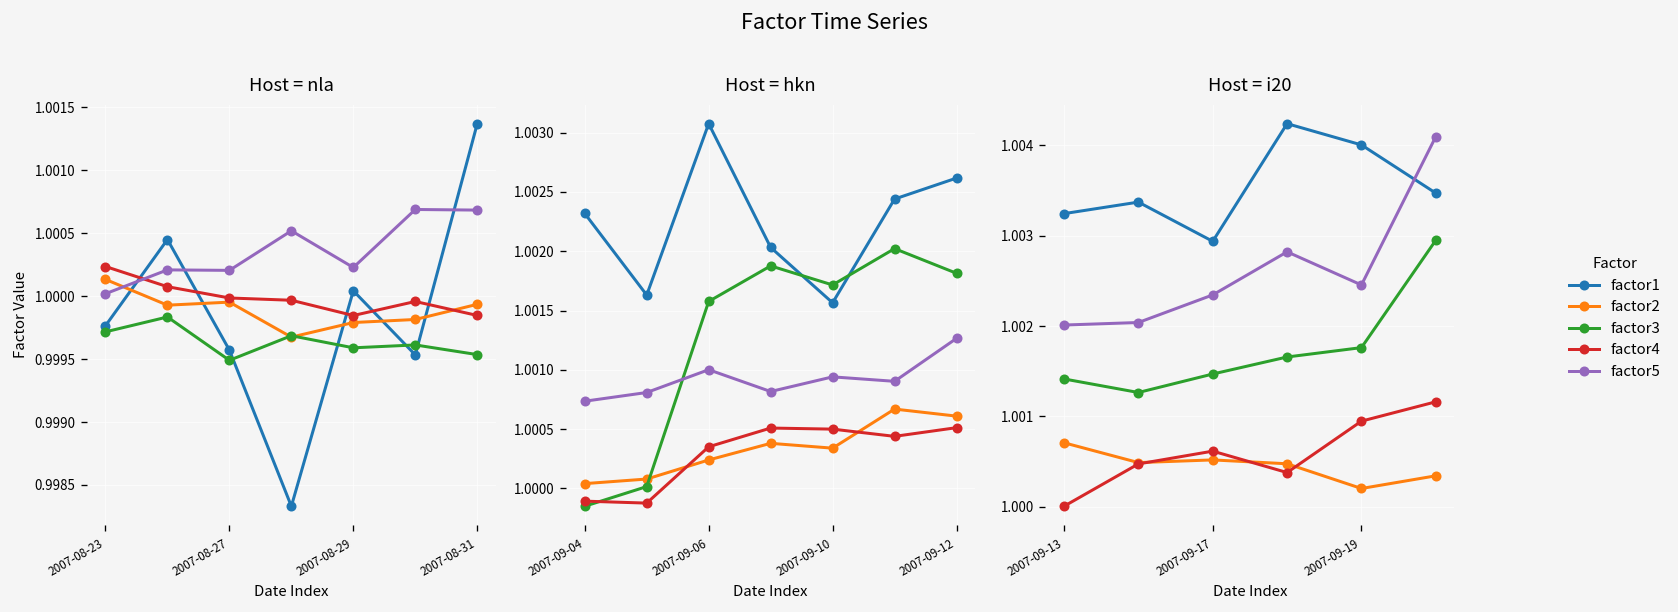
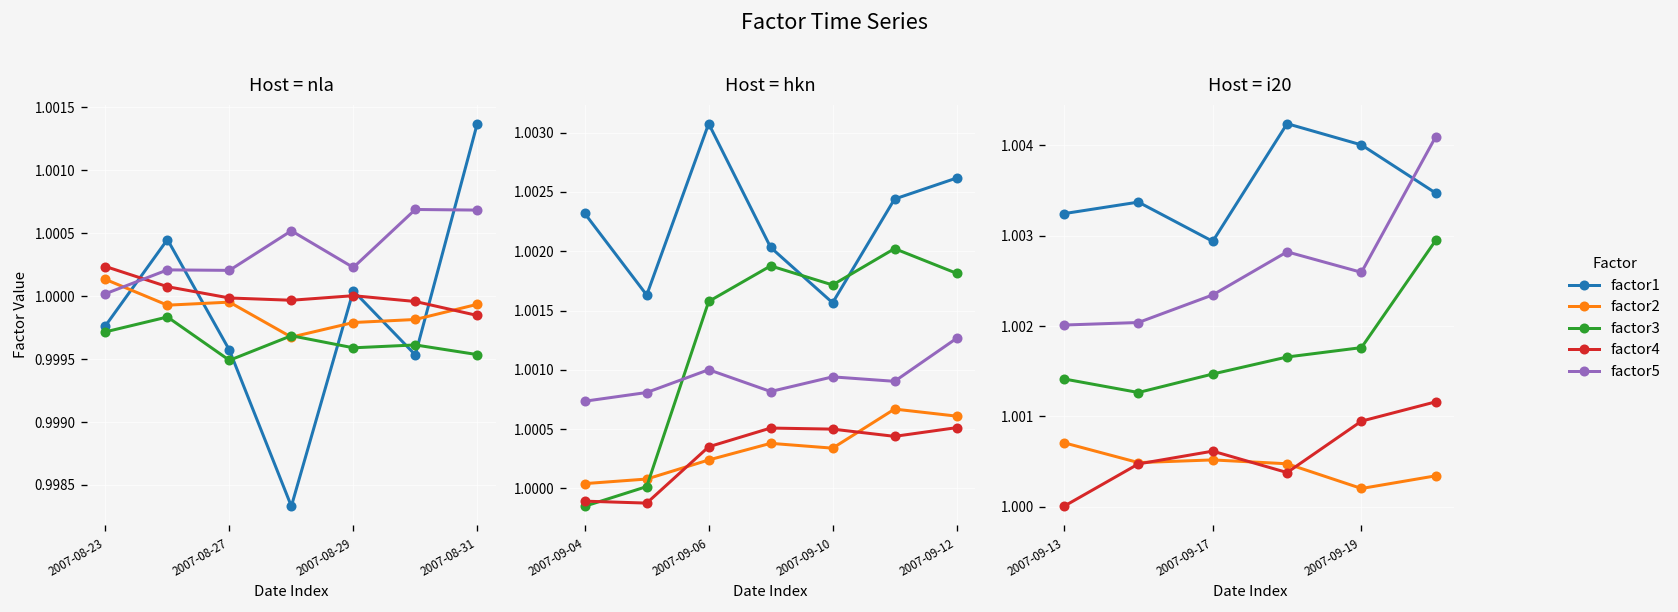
Host = nla, factor4, 2007-08-29: 0.99985 -> 1.00000
Host = i20, factor5, 2007-09-19: 1.0025 -> 1.0026
